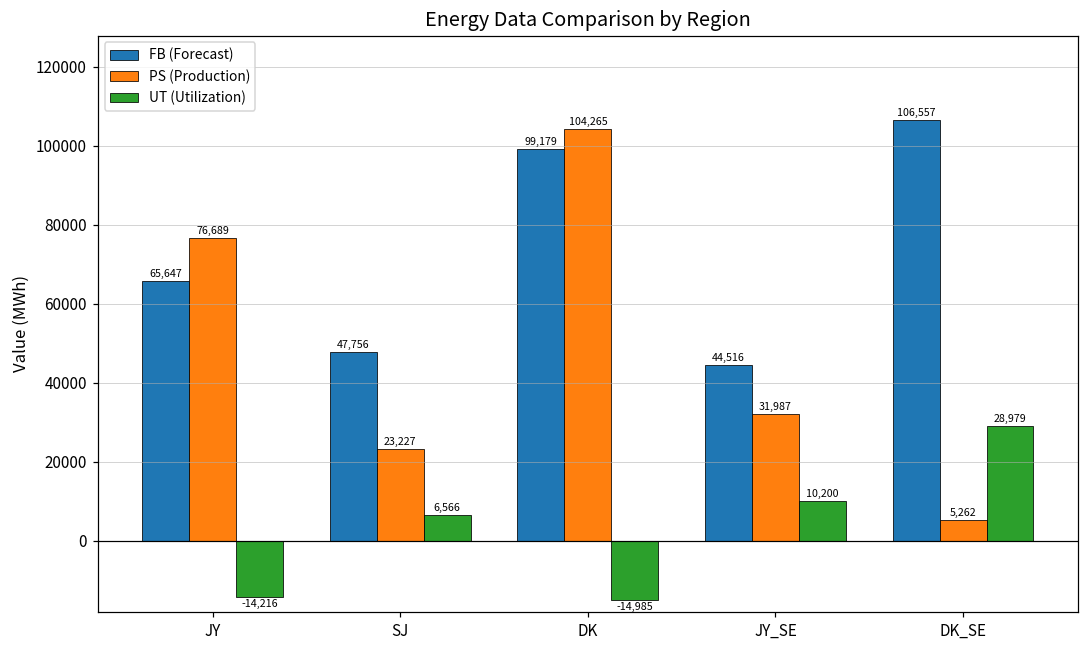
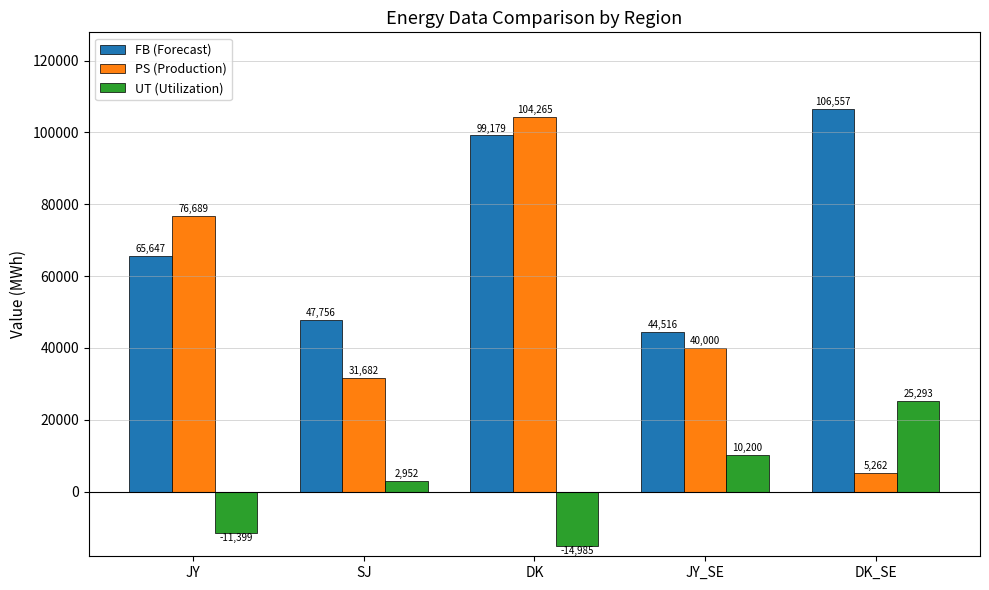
UT (Utilization), JY: -14,216 -> -11,399
PS (Production), SJ: 23,227 -> 31,682
UT (Utilization), SJ: 6,566 -> 2,952
PS (Production), JY_SE: 31,987 -> 40,000
UT (Utilization), DK_SE: 28,979 -> 25,293
